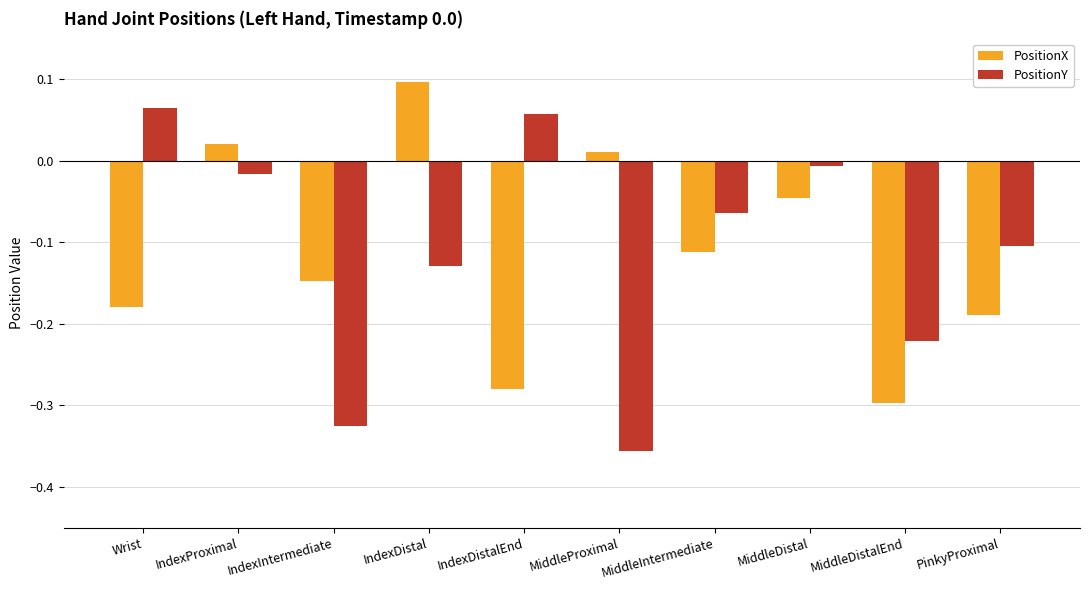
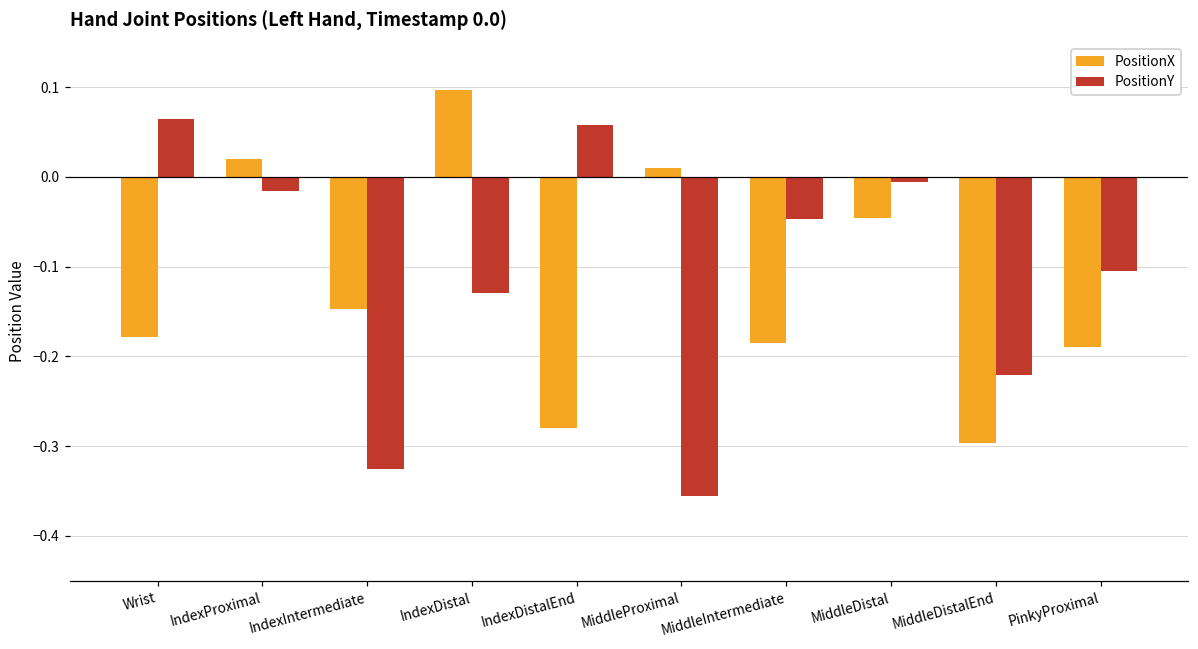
PositionX, MiddleIntermediate: -0.11 -> -0.18
PositionY, MiddleIntermediate: -0.06 -> -0.05
